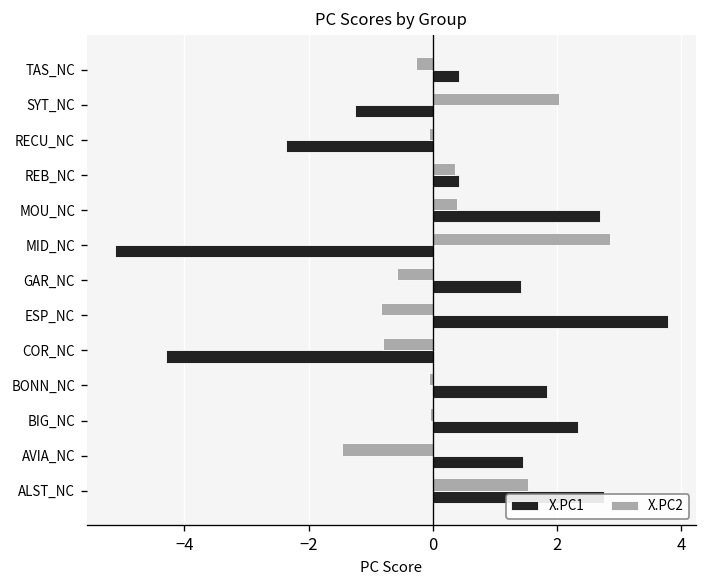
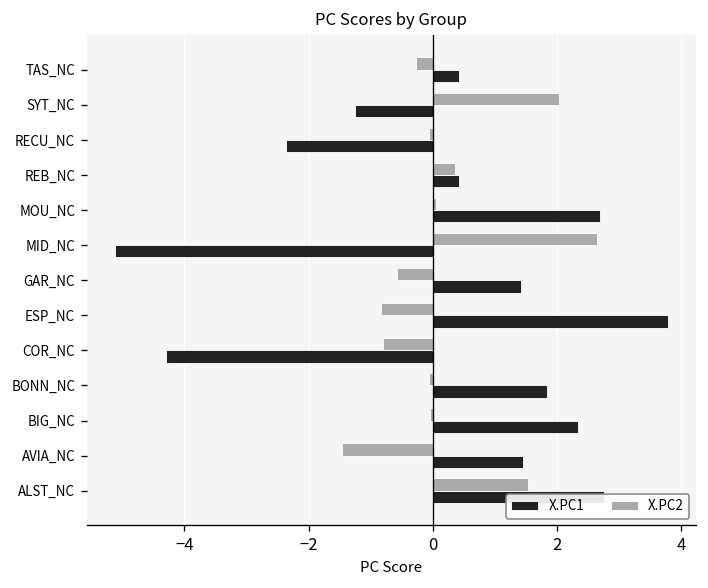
X.PC2, MOU_NC: 0.4 -> 0.1
X.PC2, MID_NC: 2.9 -> 2.6
